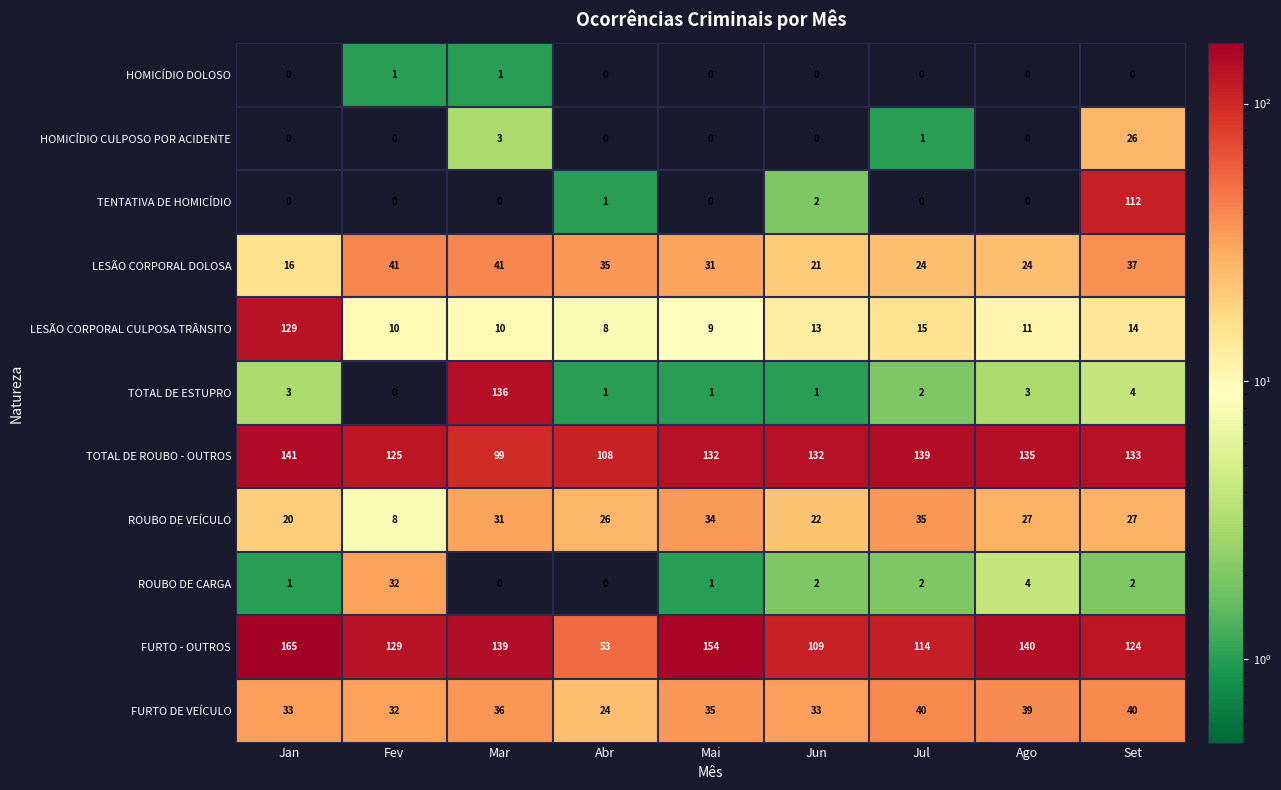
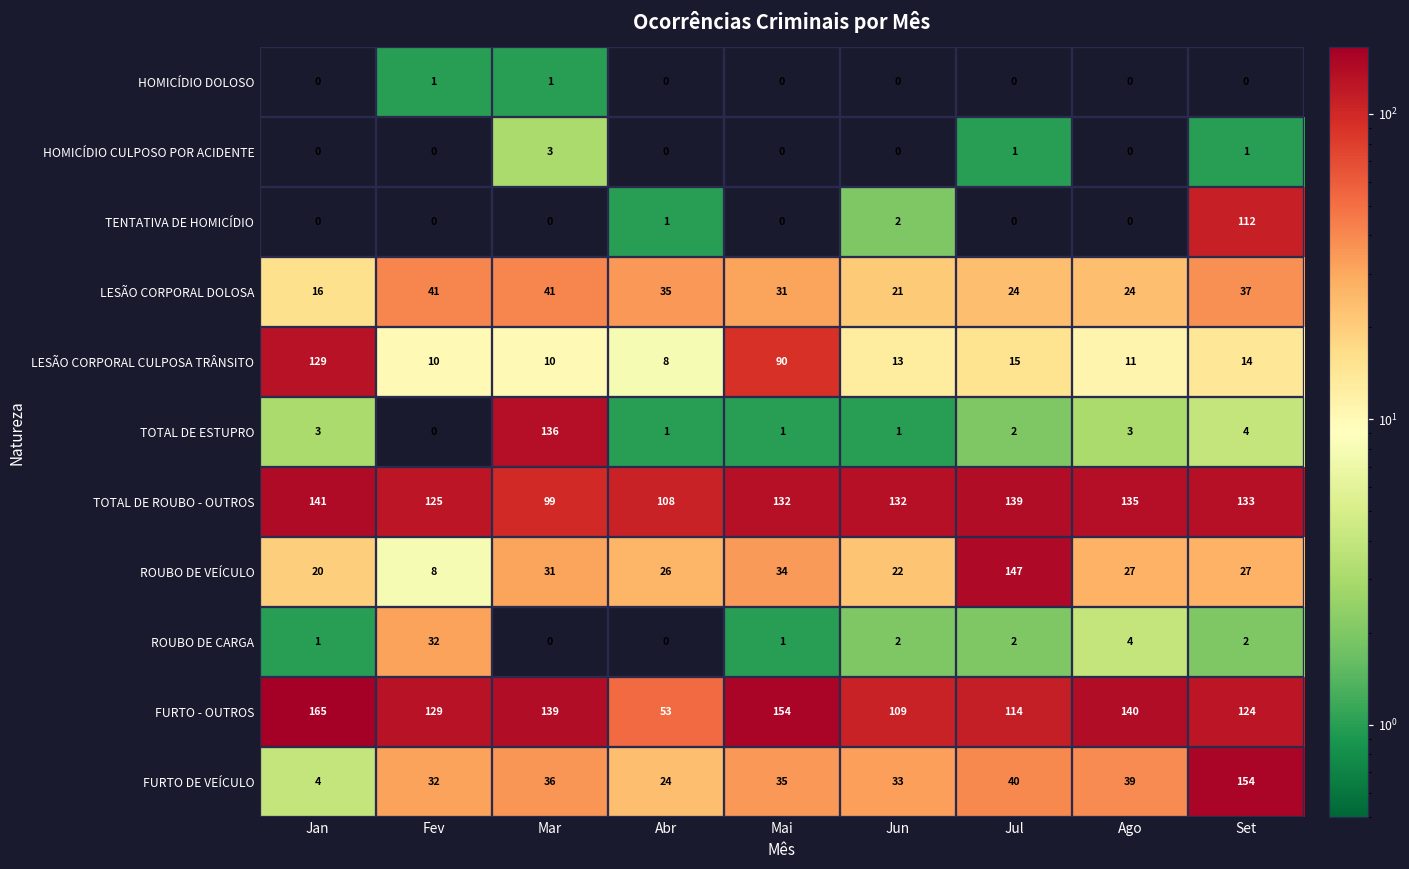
HOMICÍDIO CULPOSO POR ACIDENTE, Set: 26 -> 1
LESÃO CORPORAL CULPOSA TRÂNSITO, Mai: 9 -> 90
ROUBO DE VEÍCULO, Jul: 35 -> 147
FURTO DE VEÍCULO, Jan: 33 -> 4
FURTO DE VEÍCULO, Set: 40 -> 154
